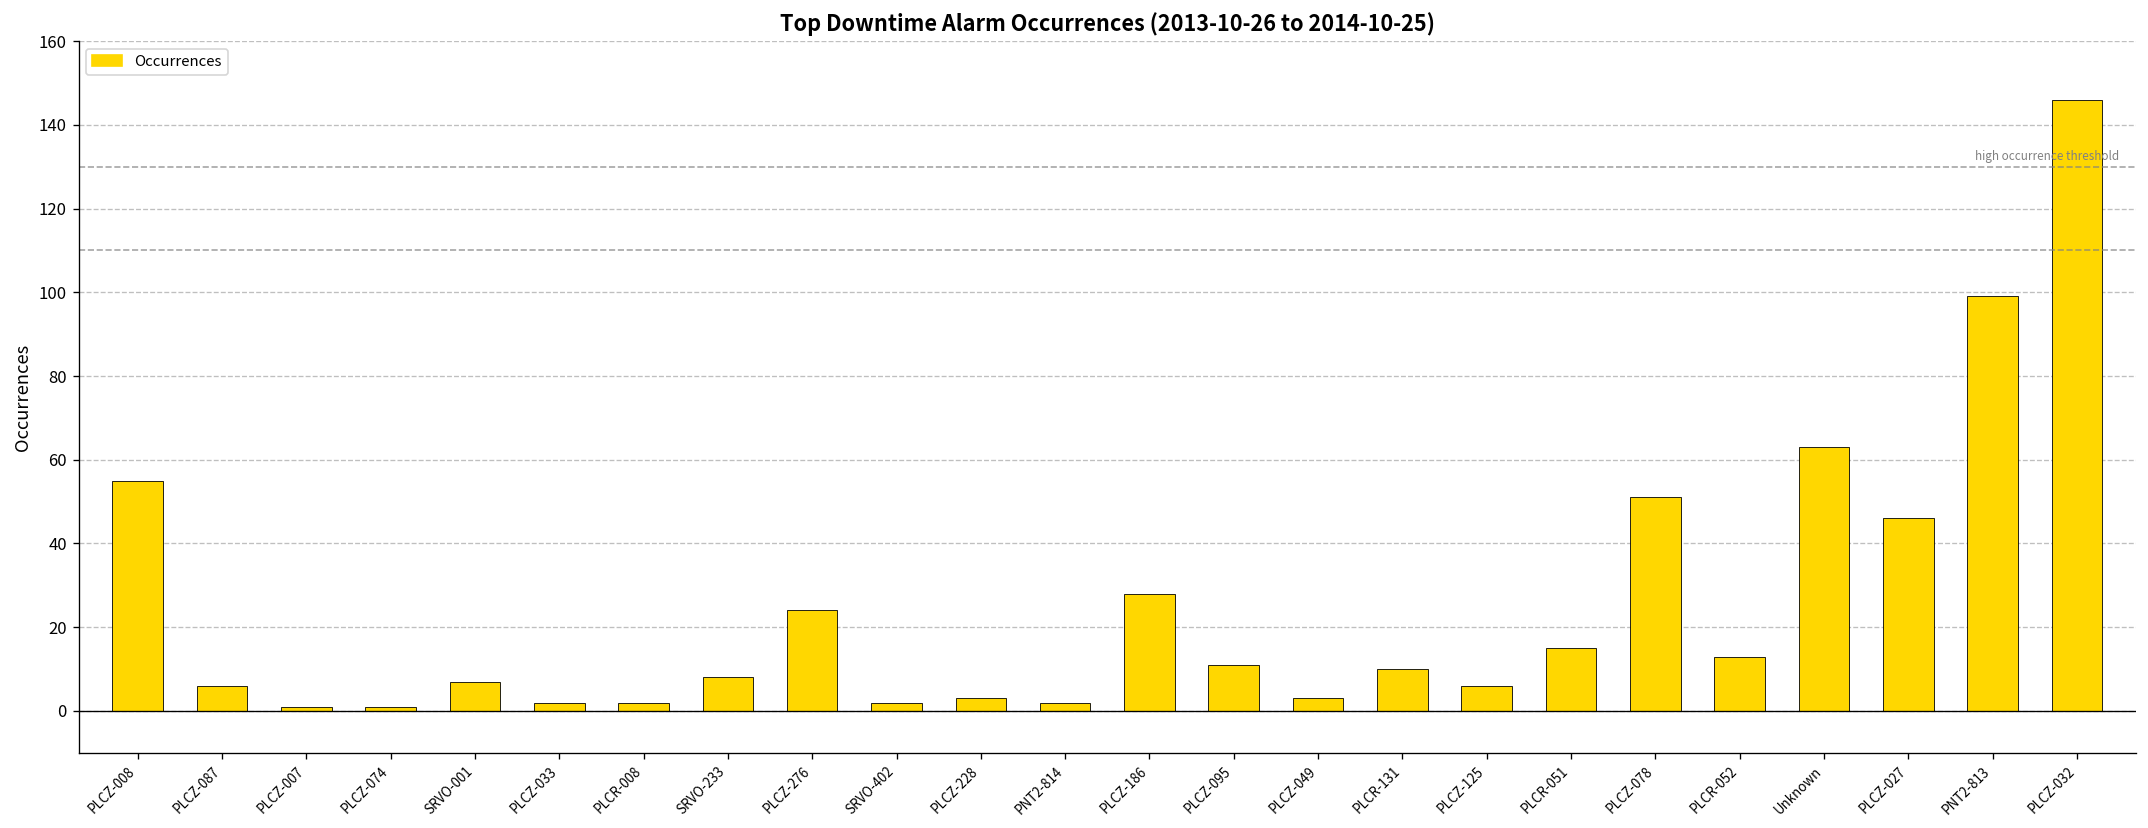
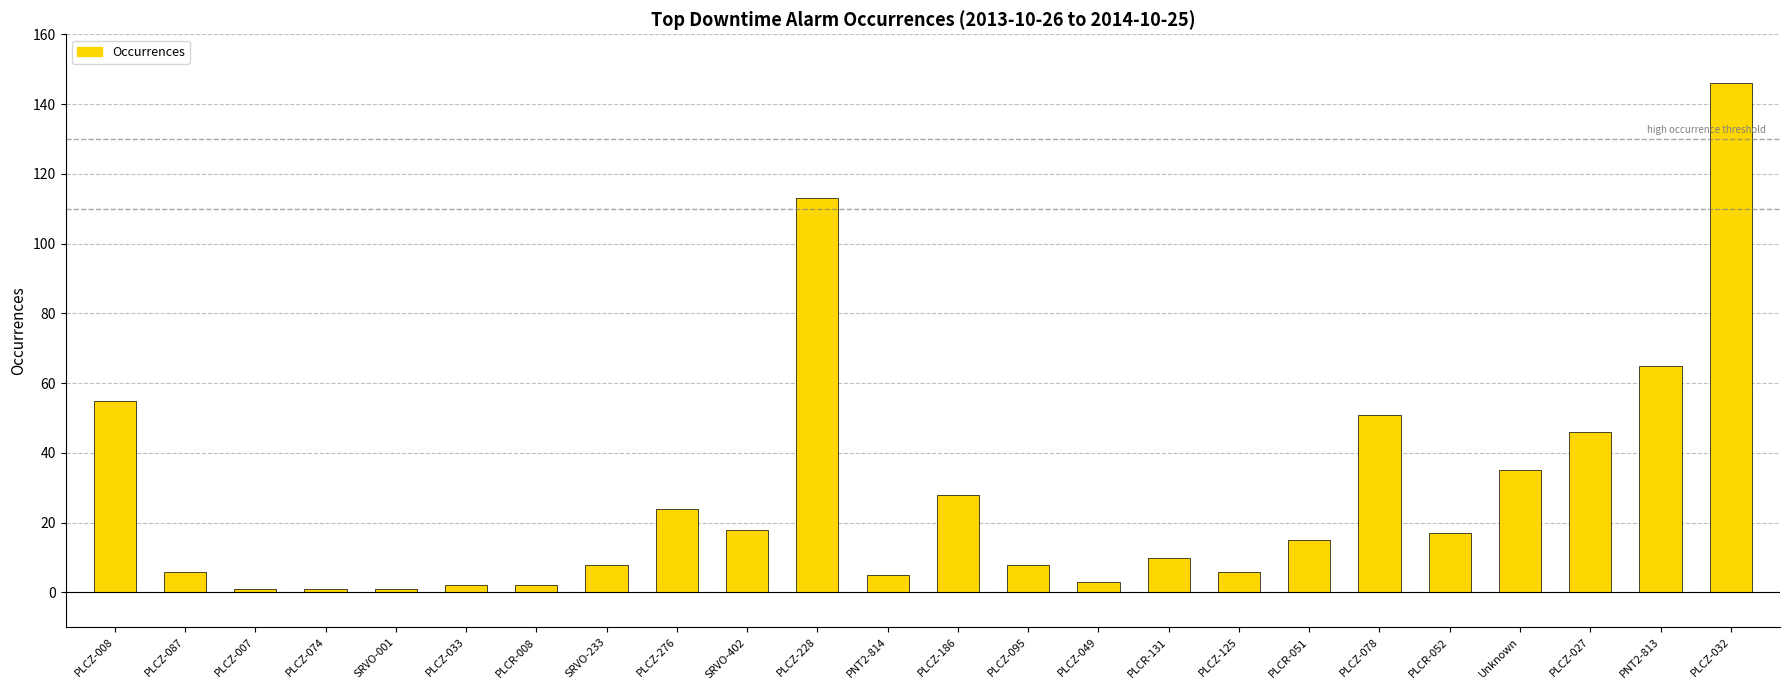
SRVO-001: 7 -> 1
SRVO-402: 2 -> 18
PLCZ-228: 3 -> 113
PNT2-814: 2 -> 5
PLCZ-095: 11 -> 8
PLCR-052: 13 -> 17
Unknown: 63 -> 35
PNT2-813: 99 -> 65
